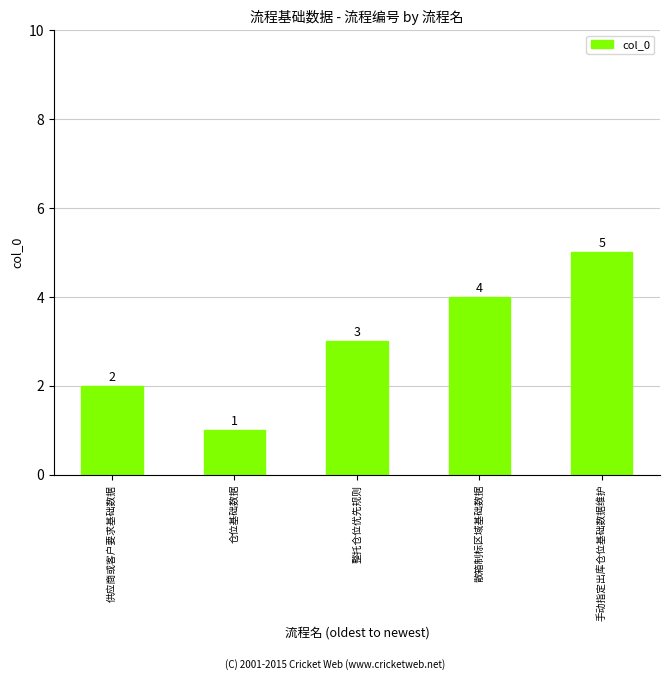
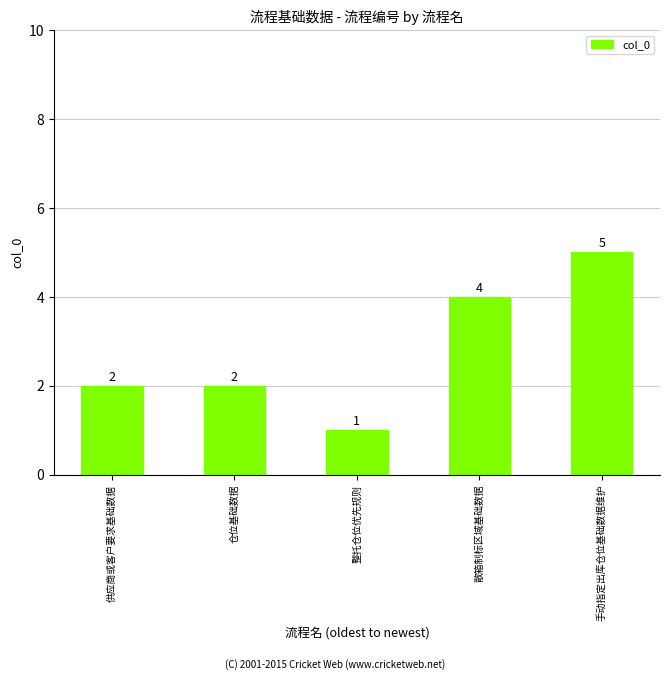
仓位基础数据: 1 -> 2
整托仓位优先规则: 3 -> 1
